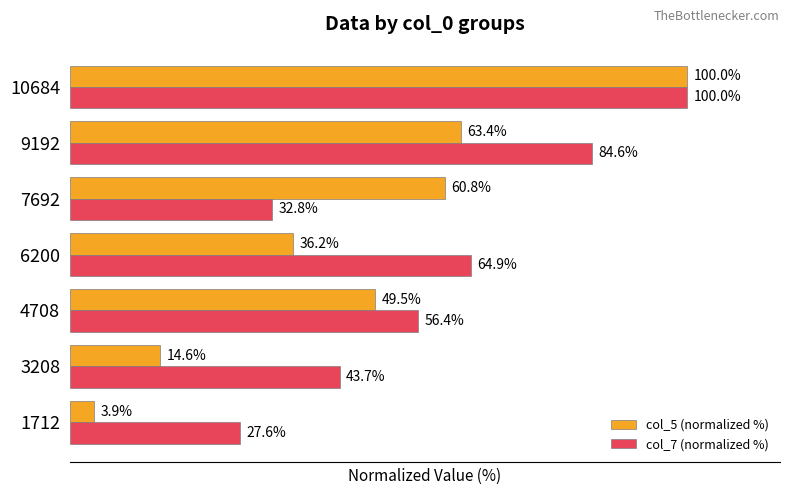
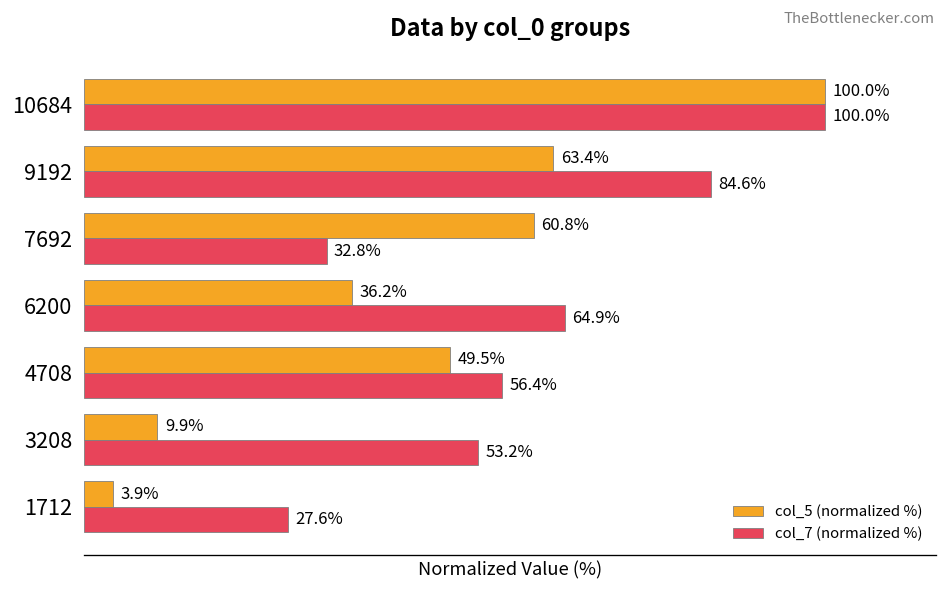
col_5 (normalized %), 3208: 14.6% -> 9.9%
col_7 (normalized %), 3208: 43.7% -> 53.2%
